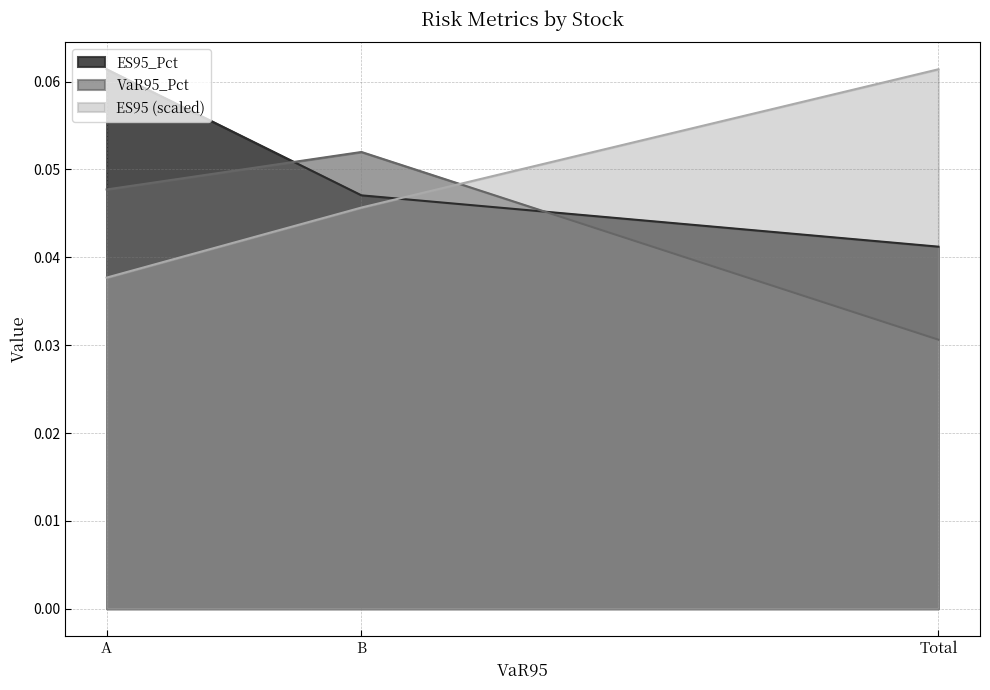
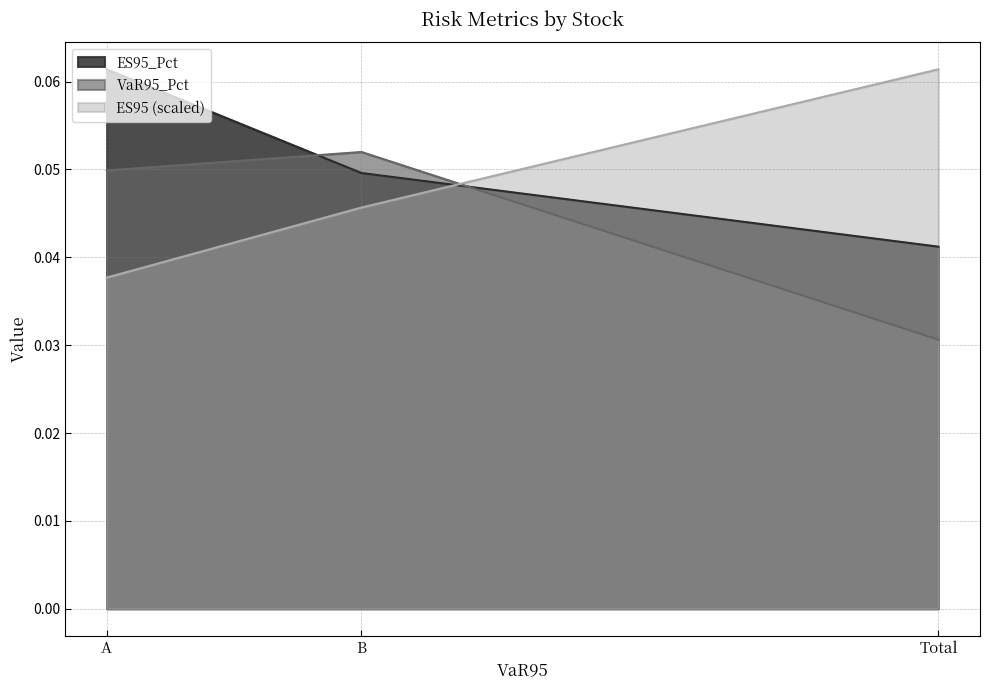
VaR95_Pct, A: 0.048 -> 0.050
ES95_Pct, B: 0.047 -> 0.050
